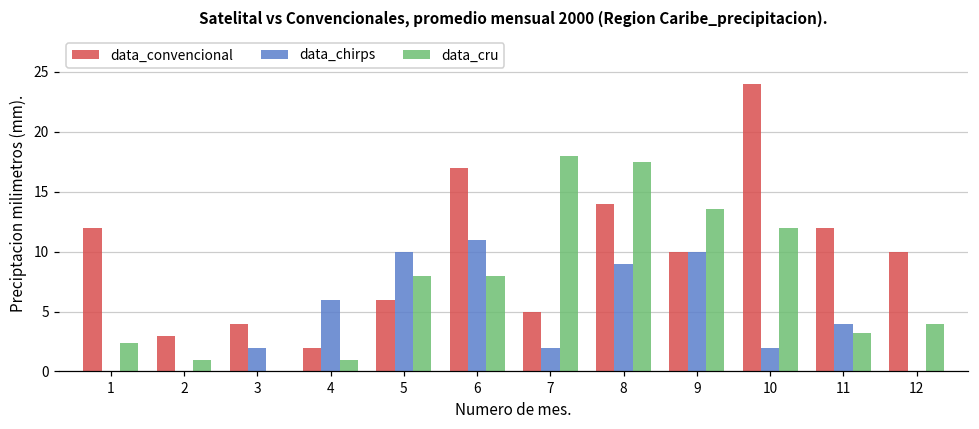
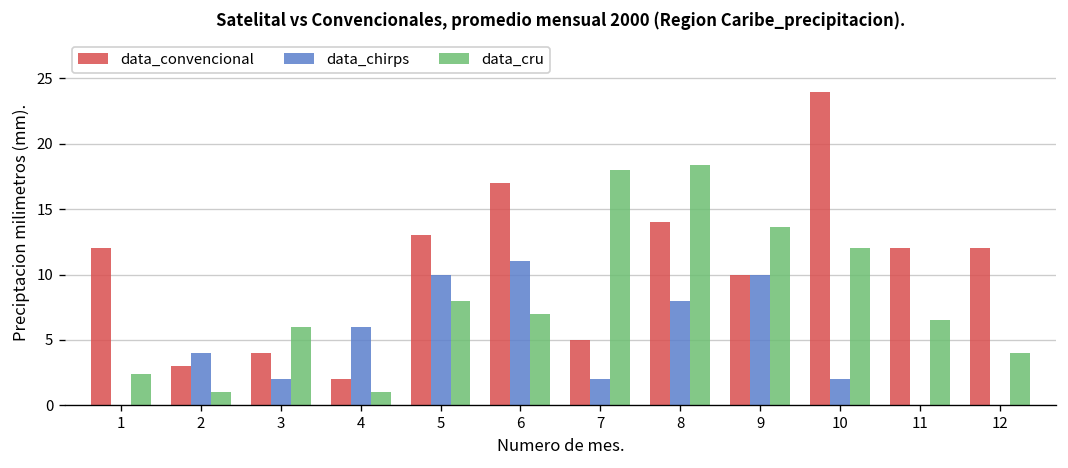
data_chirps, 2: 0 -> 4
data_cru, 3: 0 -> 6
data_convencional, 5: 6 -> 13
data_cru, 6: 8 -> 7
data_chirps, 8: 9 -> 8
data_cru, 8: 17.5 -> 18.4
data_chirps, 11: 4 -> 0
data_cru, 11: 3.2 -> 6.5
data_convencional, 12: 10 -> 12
